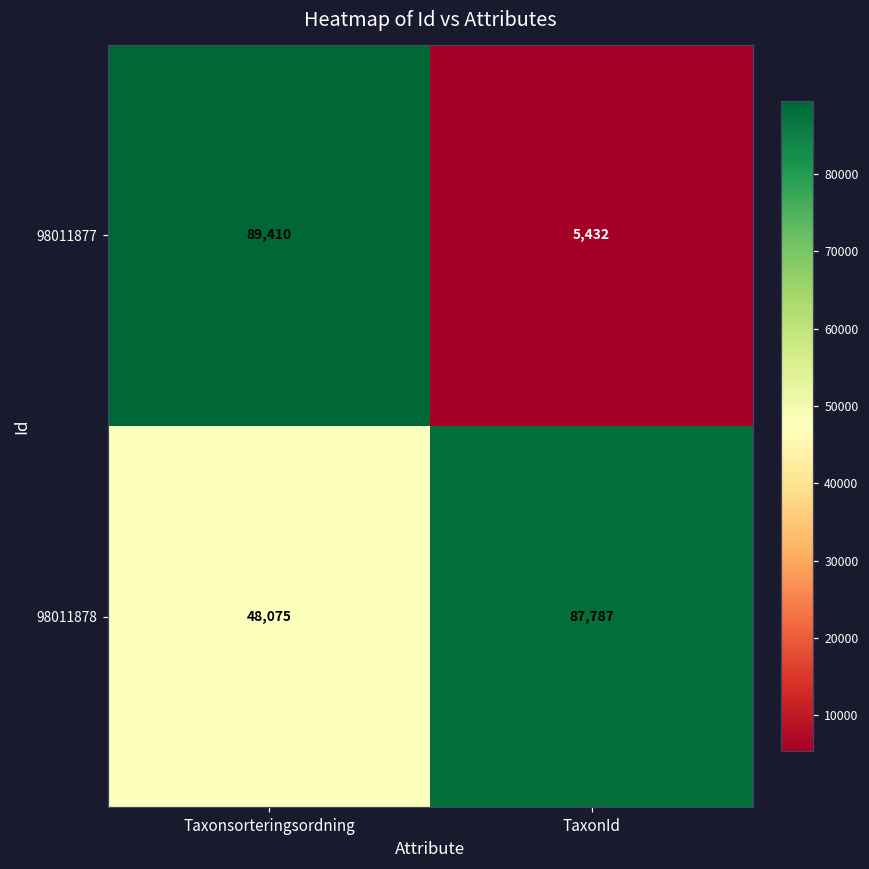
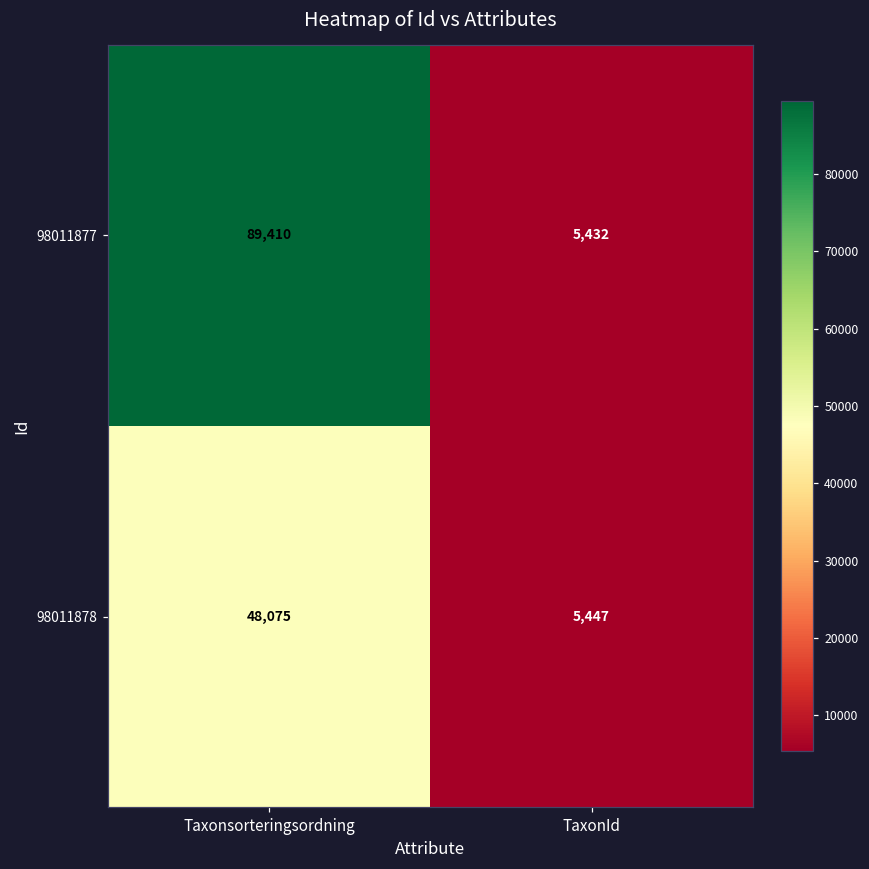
98011878, TaxonId: 87,787 -> 5,447
